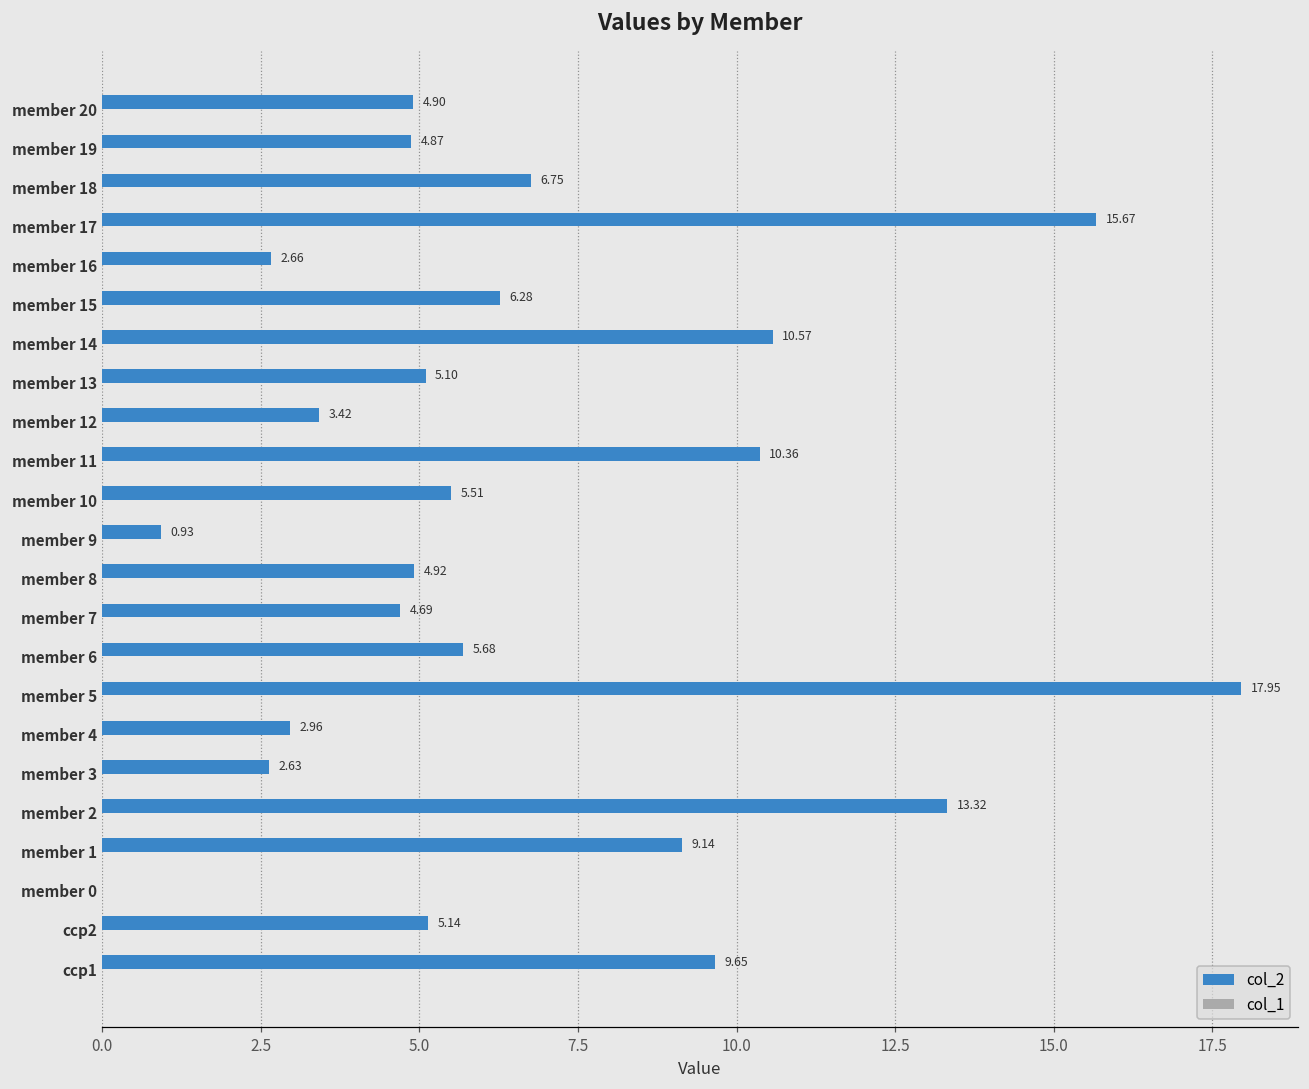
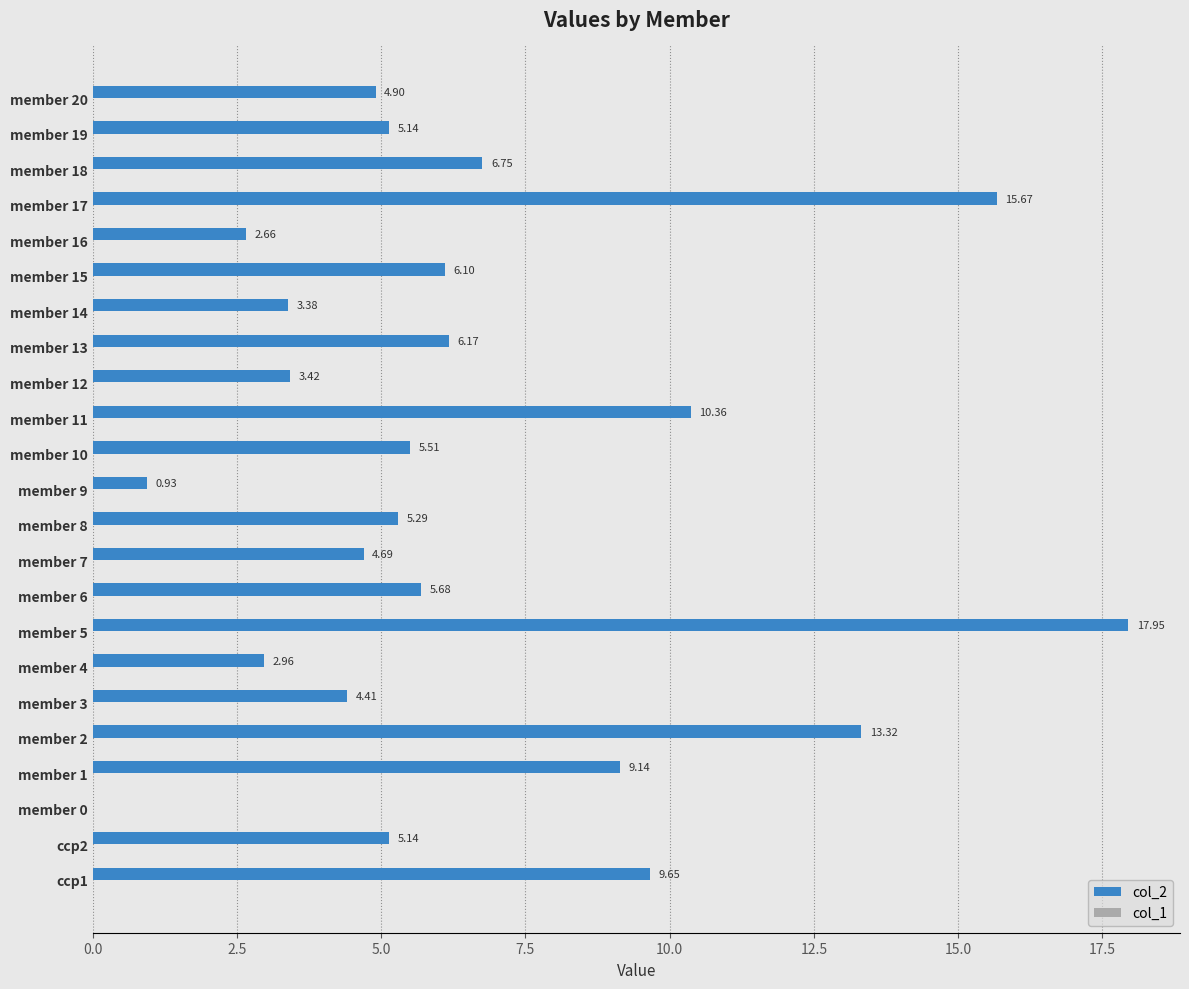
col_2, member 19: 4.87 -> 5.14
col_2, member 15: 6.28 -> 6.10
col_2, member 14: 10.57 -> 3.38
col_2, member 13: 5.10 -> 6.17
col_2, member 8: 4.92 -> 5.29
col_2, member 3: 2.63 -> 4.41
